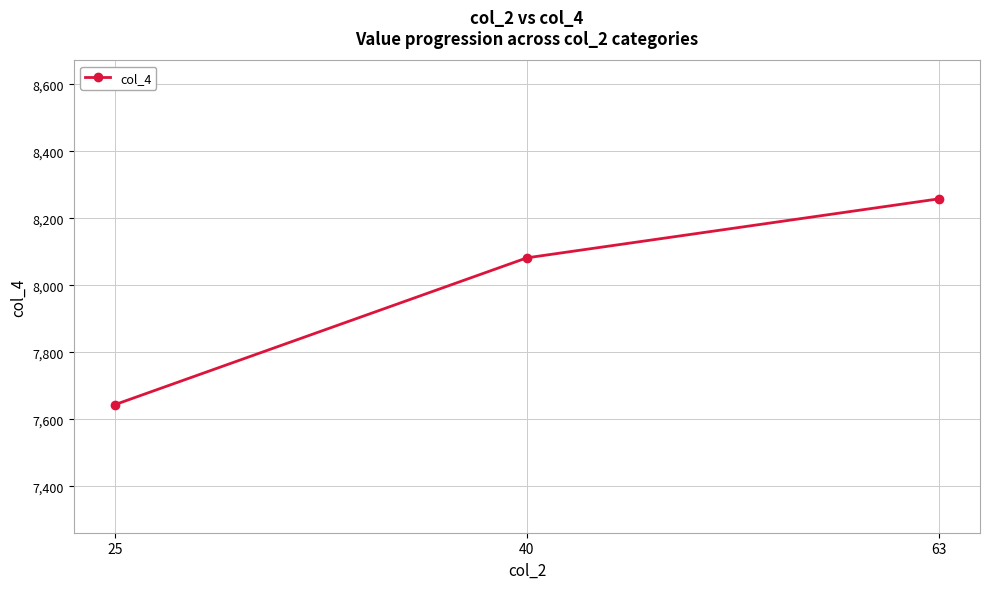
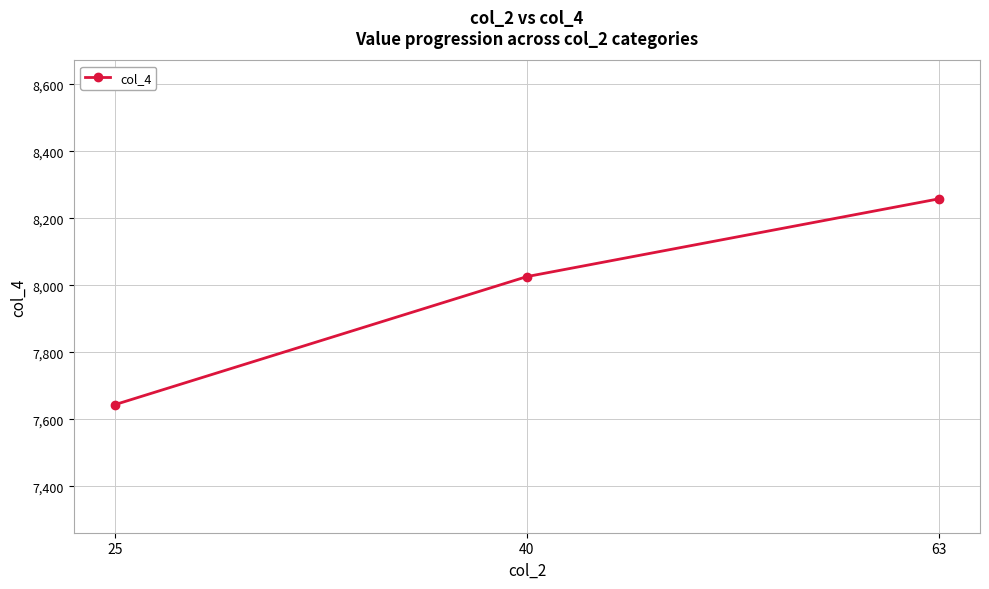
40: 8,080 -> 8,030
